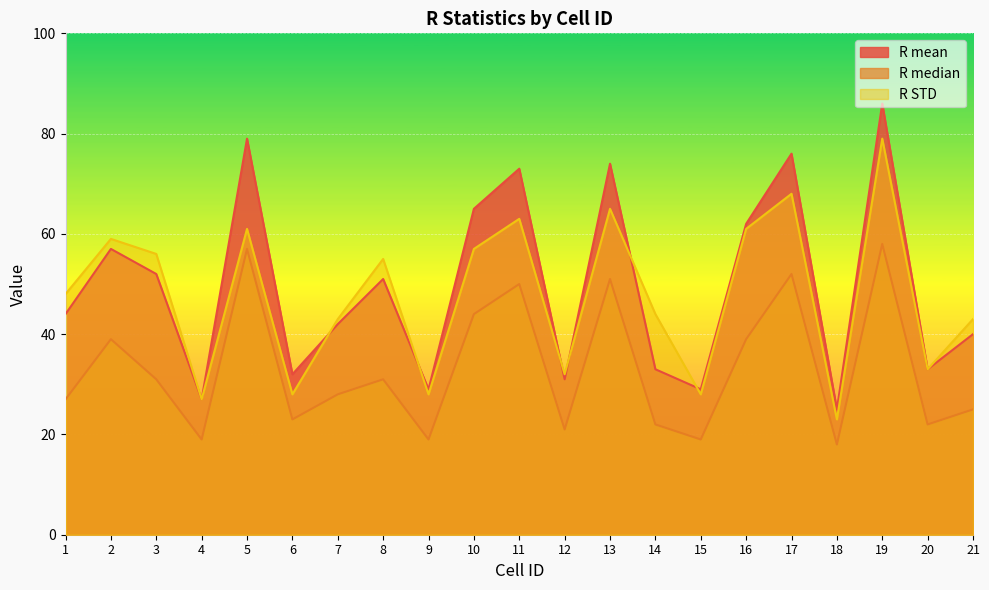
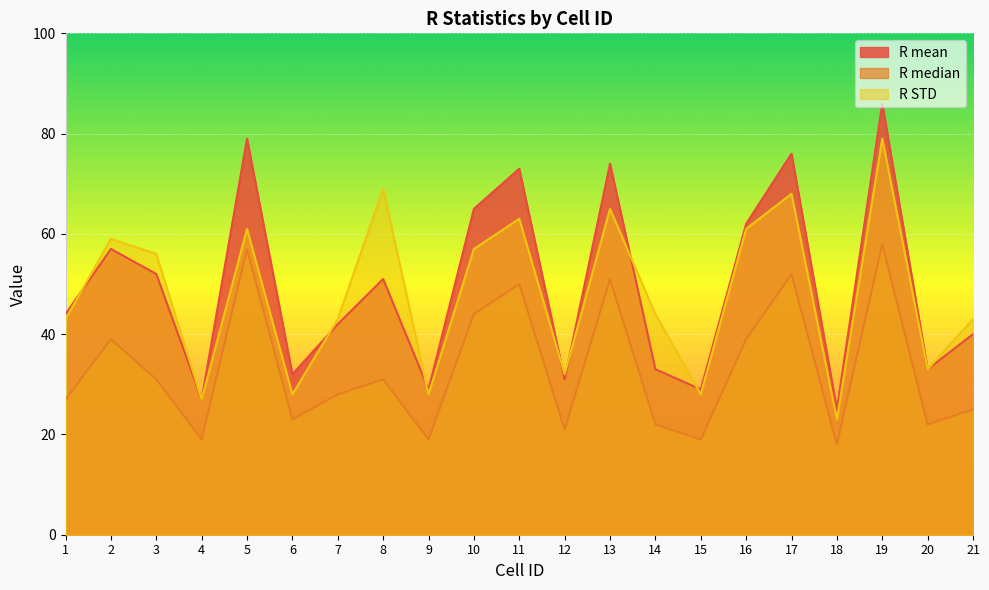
R STD, 1: 48 -> 43
R STD, 8: 55 -> 69
